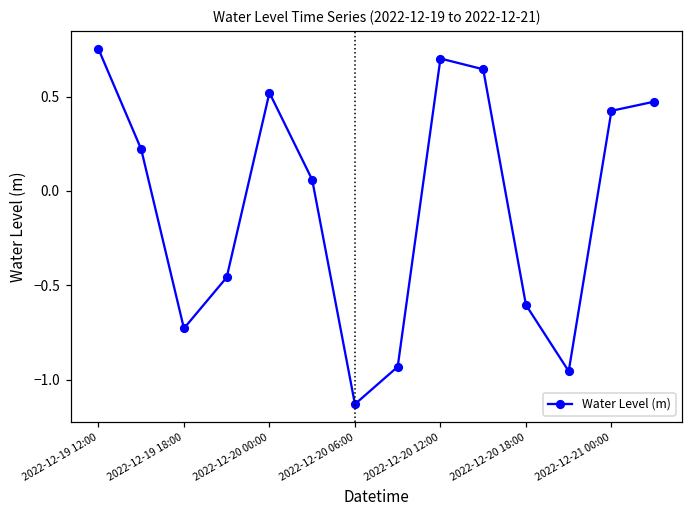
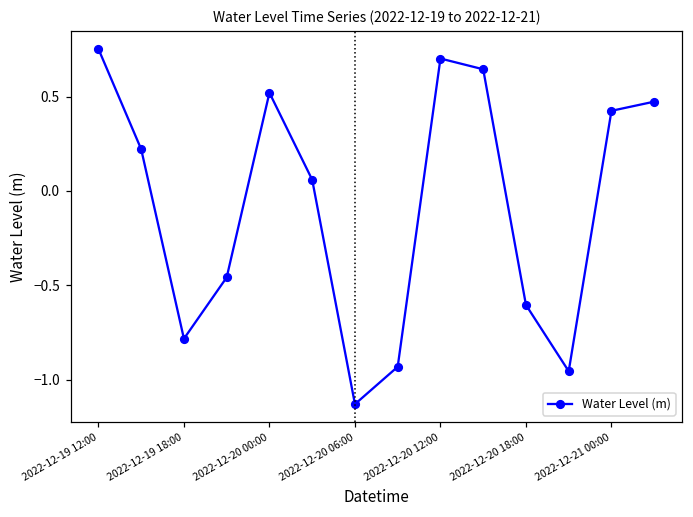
2022-12-19 18:00: -0.73 -> -0.78
